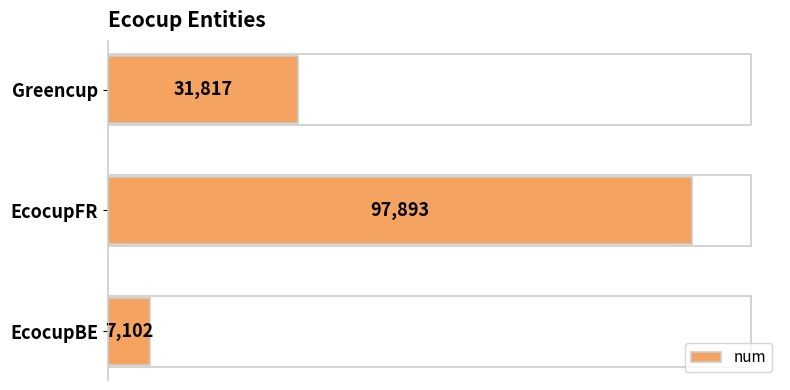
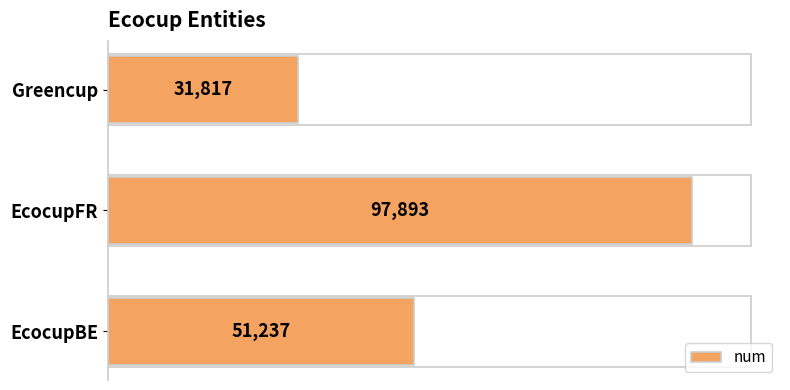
EcocupBE: 7,102 -> 51,237
